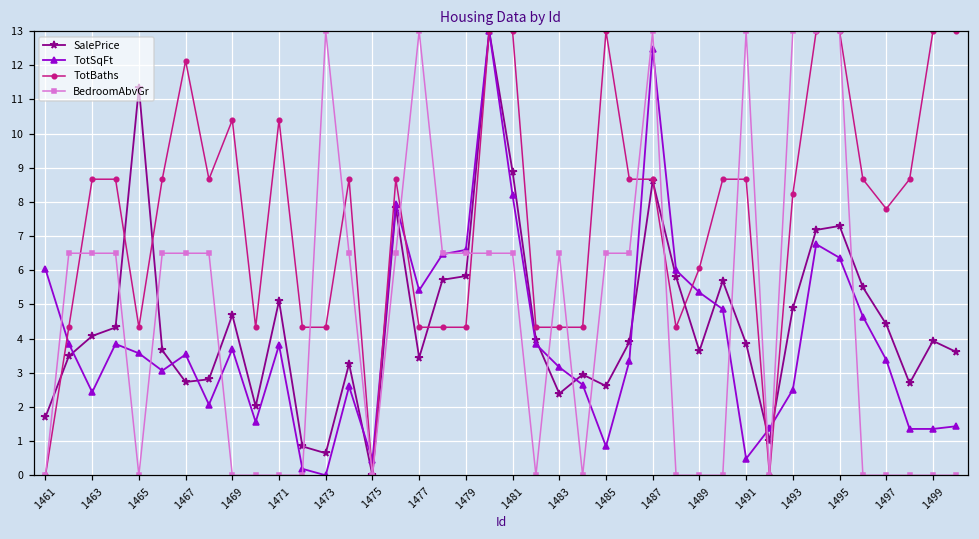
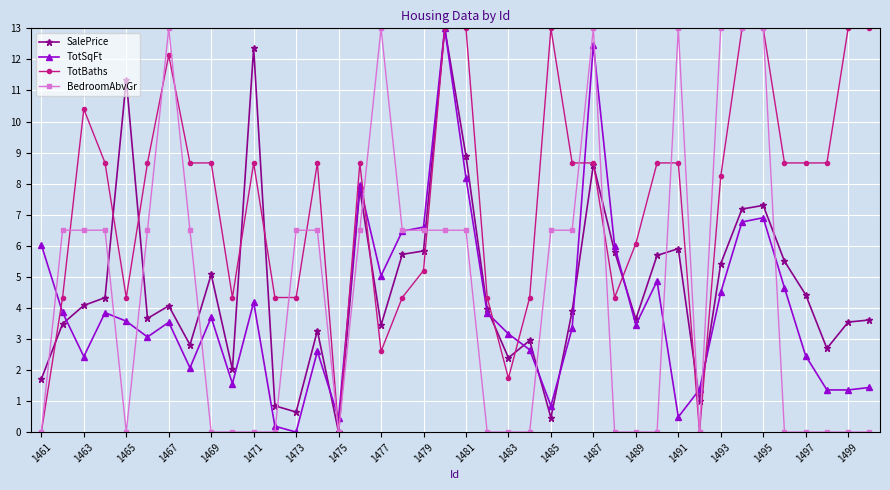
TotBaths, 1463: 8.7 -> 10.4
SalePrice, 1467: 2.7 -> 4.1
BedroomAbvGr, 1467: 6.5 -> 13.0
SalePrice, 1469: 4.7 -> 5.1
TotBaths, 1469: 10.4 -> 8.7
SalePrice, 1471: 5.1 -> 12.4
TotSqFt, 1471: 3.8 -> 4.2
TotBaths, 1471: 10.4 -> 8.7
BedroomAbvGr, 1473: 13.0 -> 6.5
TotSqFt, 1477: 5.4 -> 5.0
TotBaths, 1477: 4.3 -> 2.6
TotBaths, 1479: 4.3 -> 5.2
TotBaths, 1483: 4.3 -> 1.7
BedroomAbvGr, 1483: 6.5 -> 0.0
SalePrice, 1485: 2.6 -> 0.5
TotSqFt, 1489: 5.4 -> 3.5
SalePrice, 1491: 3.9 -> 5.9
SalePrice, 1493: 4.9 -> 5.4
TotSqFt, 1493: 2.5 -> 4.5
TotSqFt, 1495: 6.4 -> 6.9
TotSqFt, 1497: 3.4 -> 2.5
TotBaths, 1497: 7.8 -> 8.7
SalePrice, 1499: 3.9 -> 3.5
